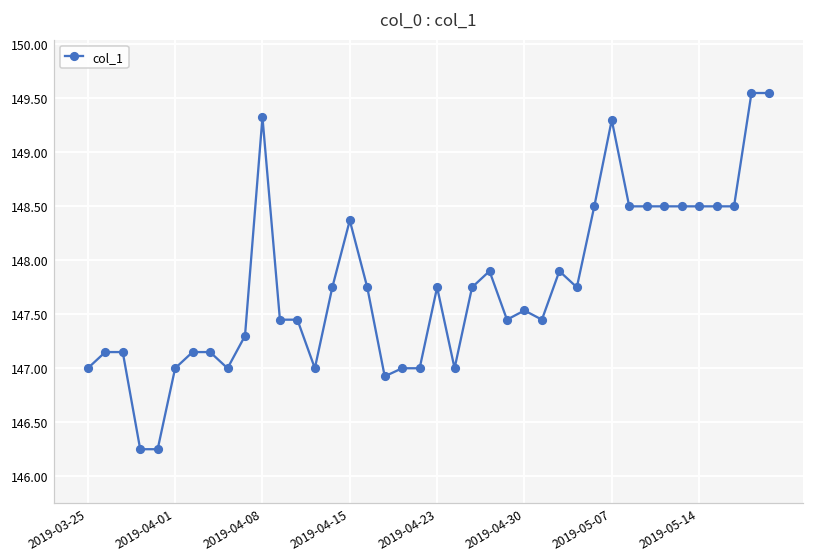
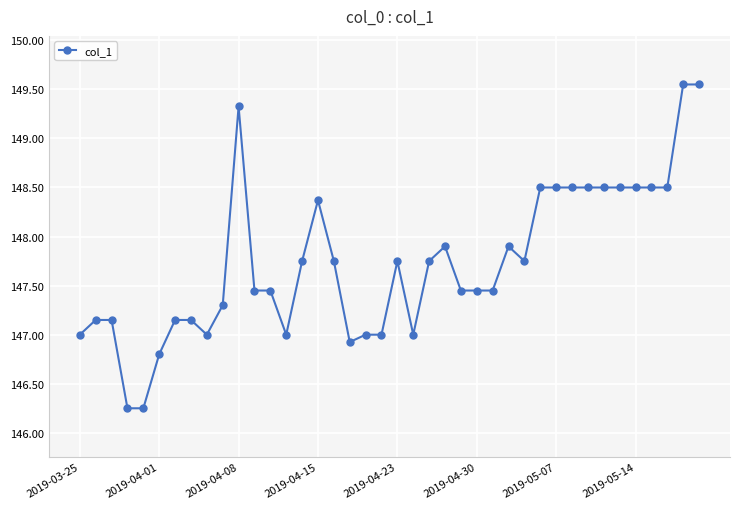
2019-04-01: 147.0 -> 146.8
2019-04-30: 147.5 -> 147.4
2019-05-07: 149.3 -> 148.5
